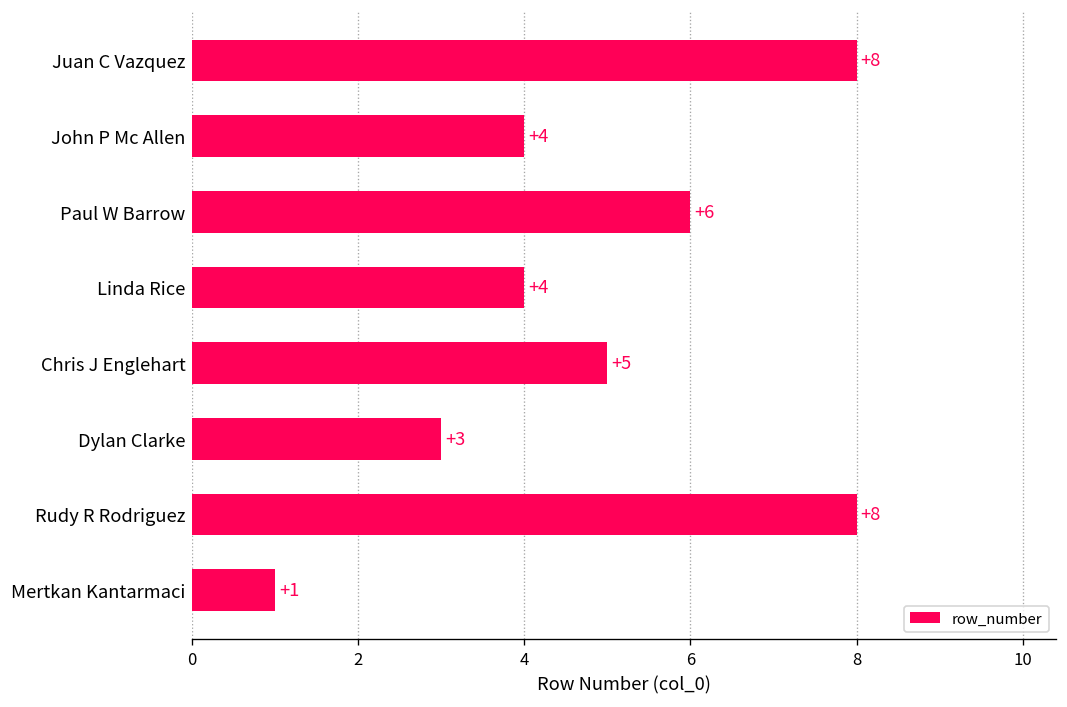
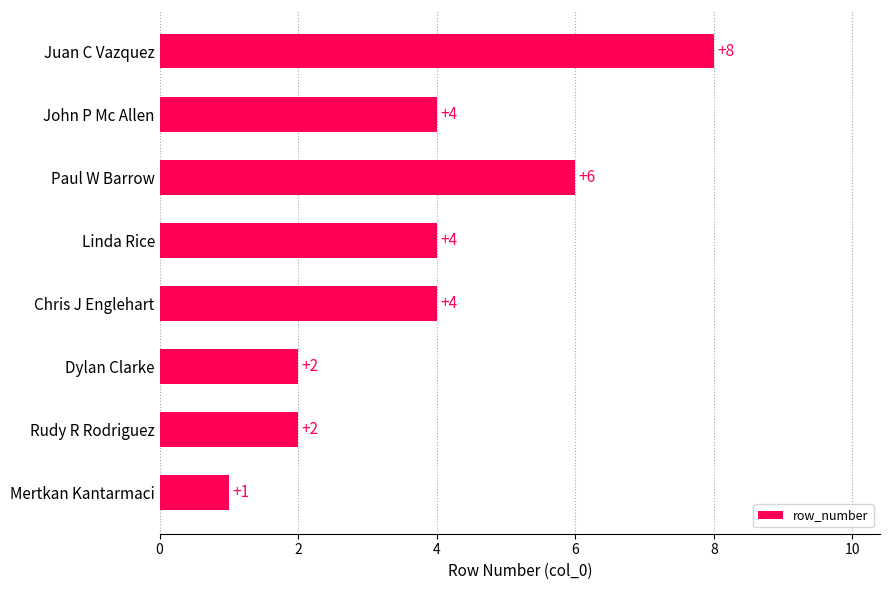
Chris J Englehart: +5 -> +4
Dylan Clarke: +3 -> +2
Rudy R Rodriguez: +8 -> +2
